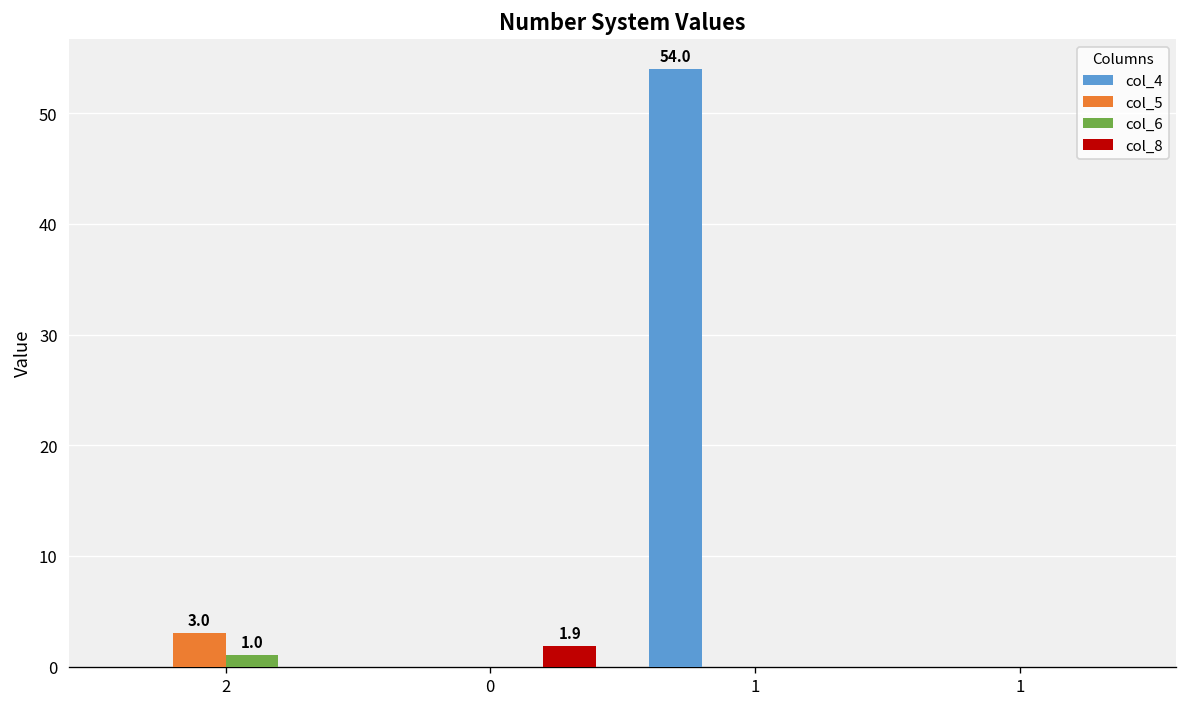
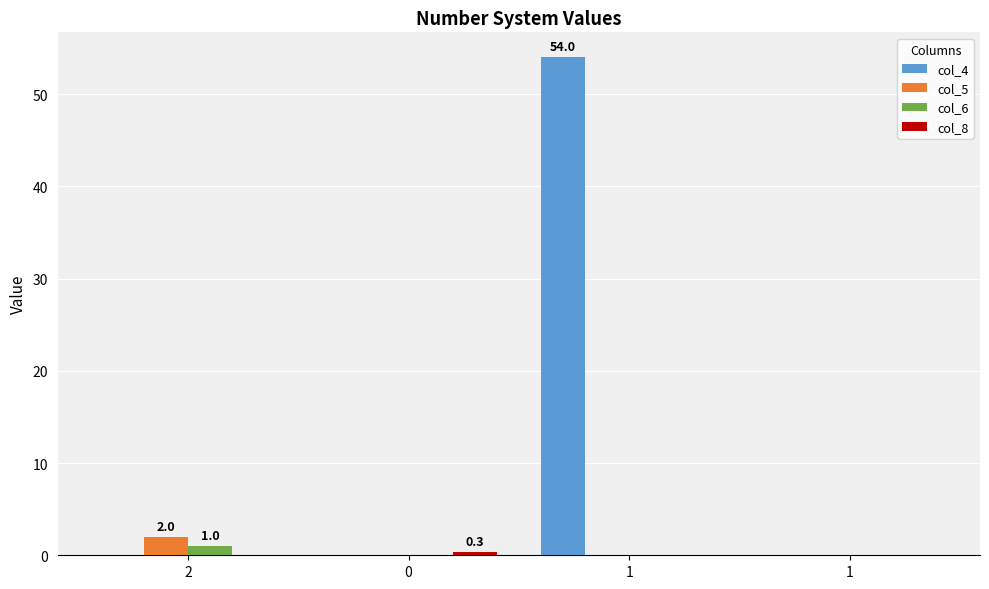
col_5, 2: 3.0 -> 2.0
col_8, 0: 1.9 -> 0.3
